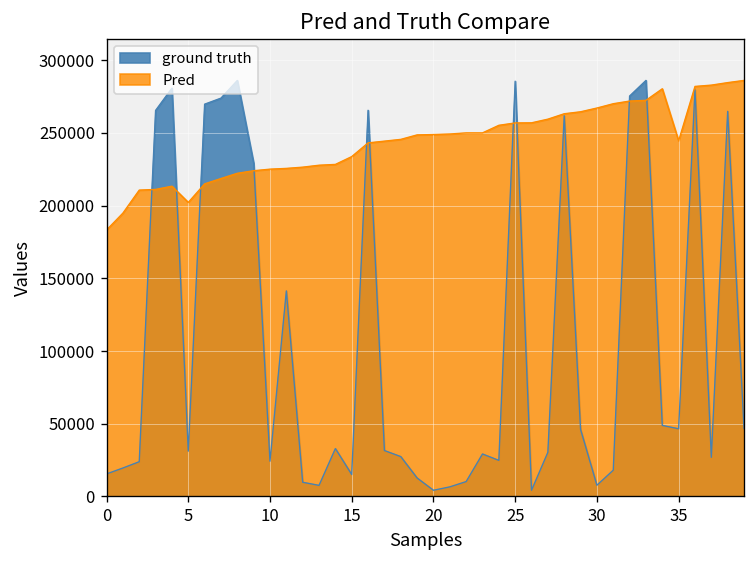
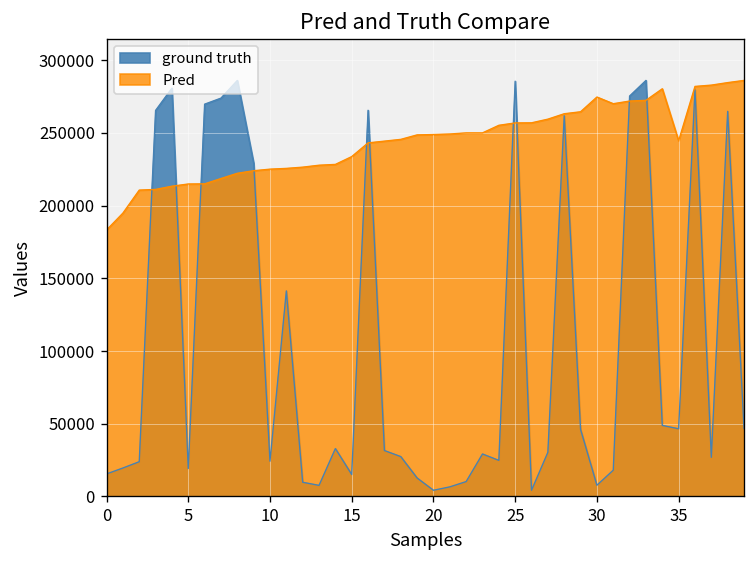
ground truth, 5: 31000 -> 19000
Pred, 5: 202000 -> 215000
Pred, 30: 267000 -> 275000
